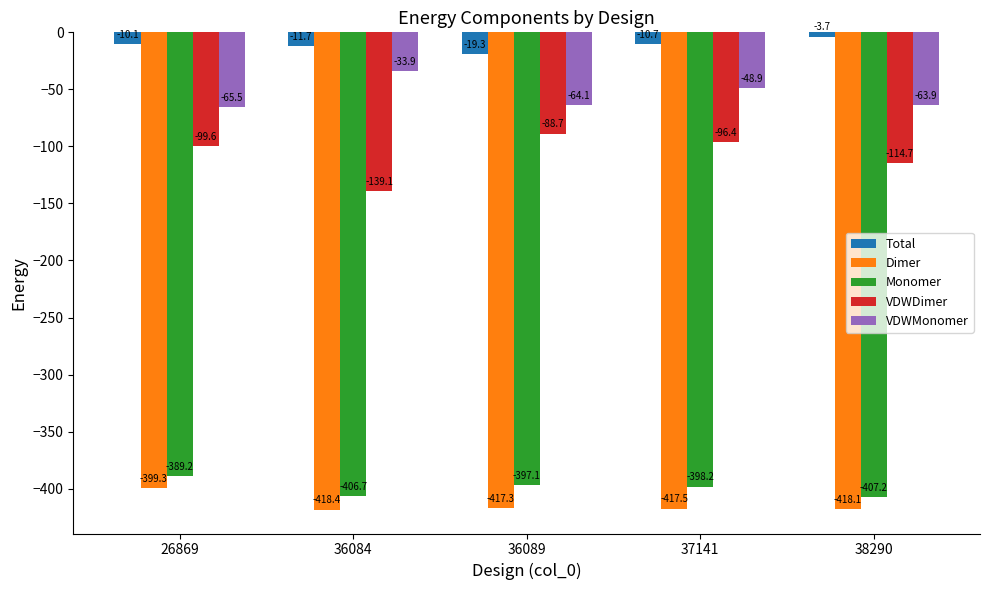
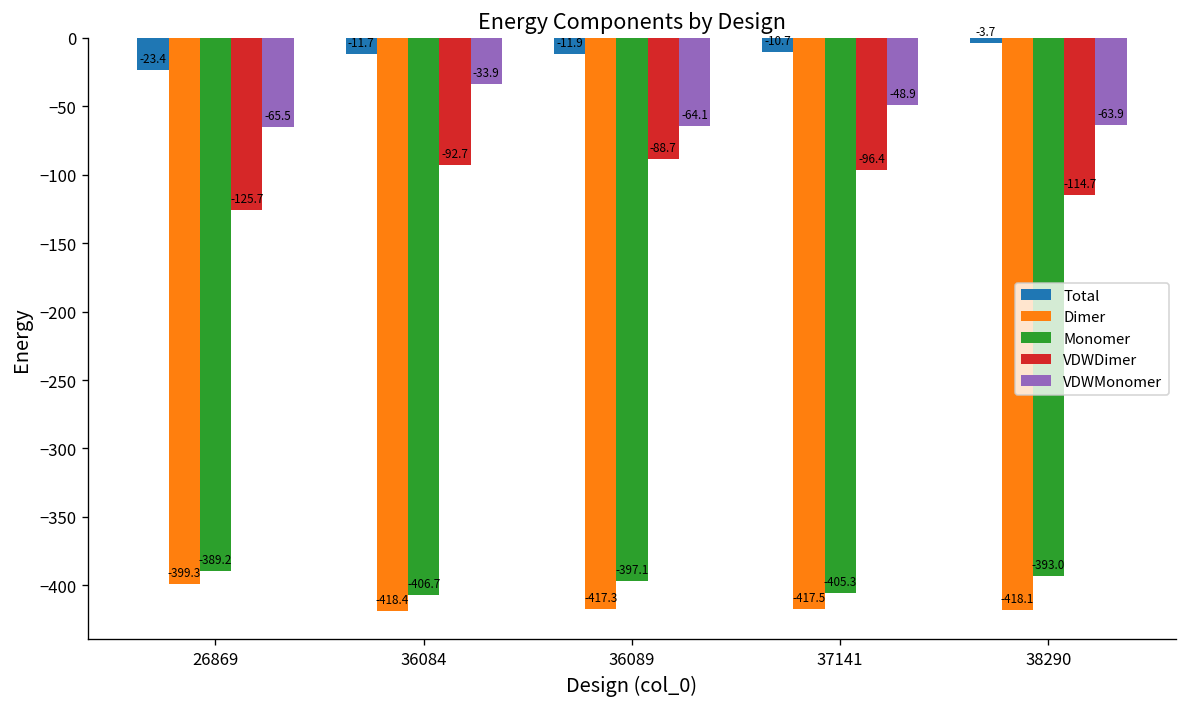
Total, 26869: -10.1 -> -23.4
VDWDimer, 26869: -99.6 -> -125.7
VDWDimer, 36084: -139.1 -> -92.7
Total, 36089: -19.3 -> -11.9
Monomer, 37141: -398.2 -> -405.3
Monomer, 38290: -407.2 -> -393.0
